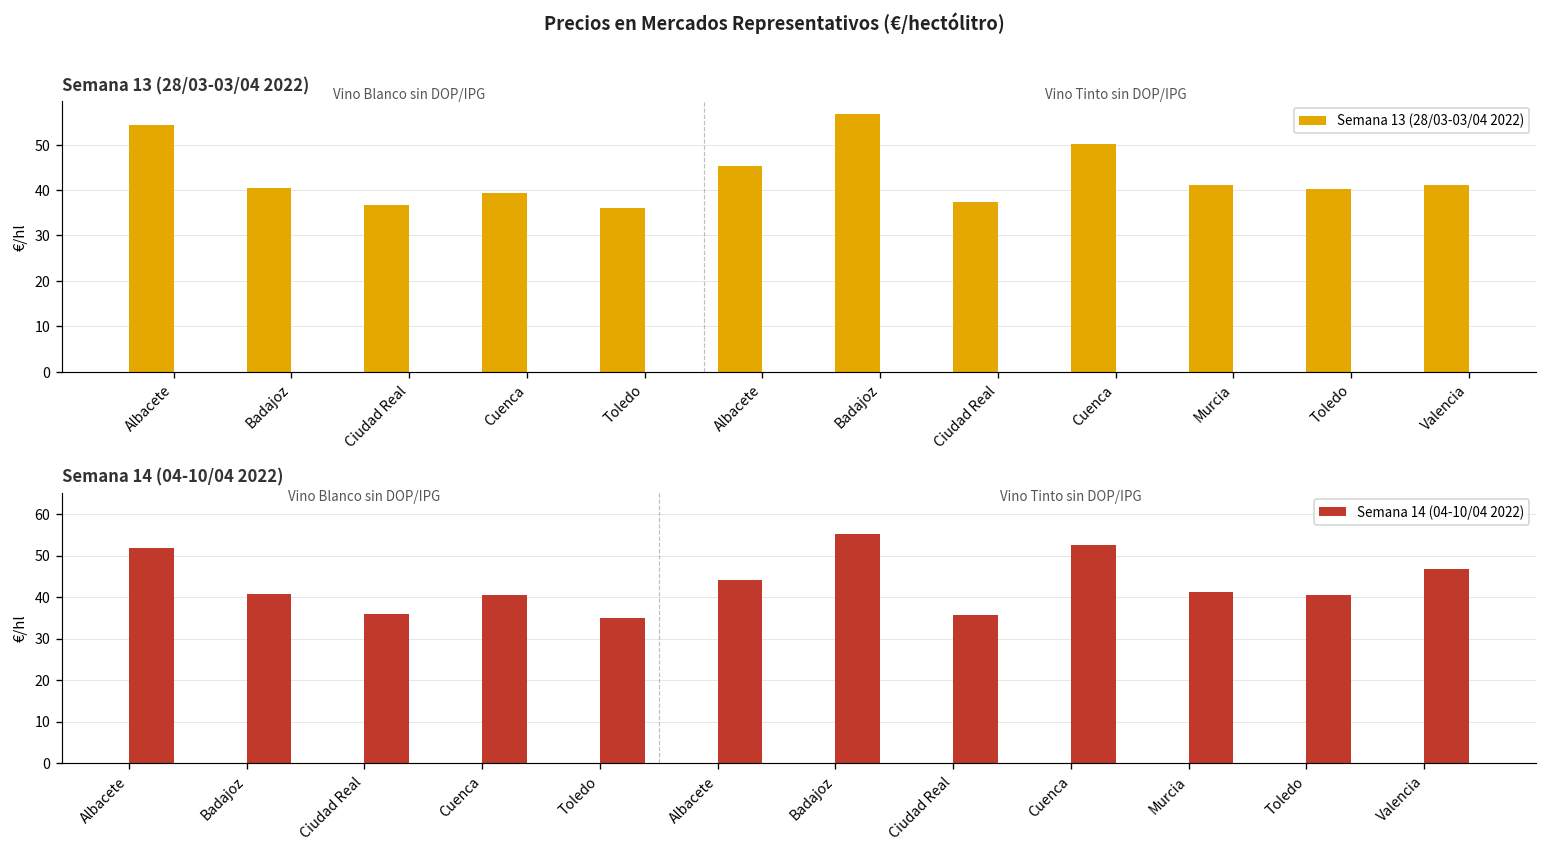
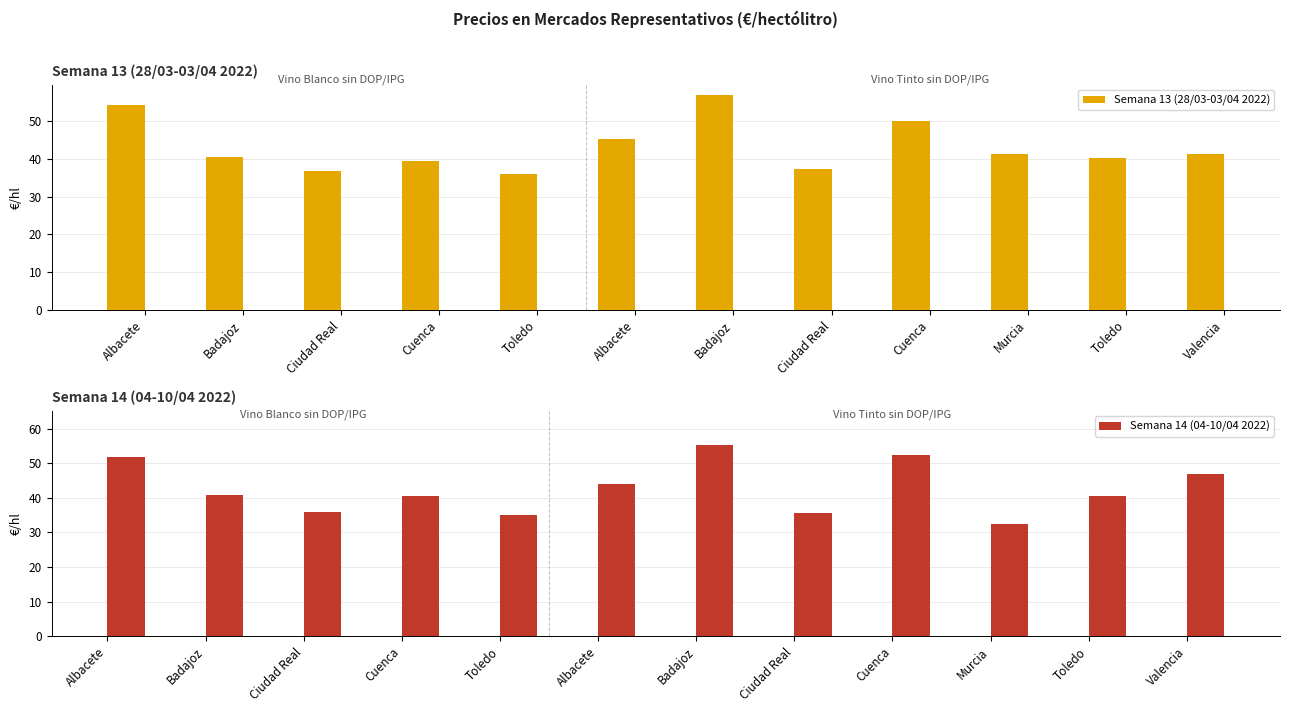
Semana 14 (04-10/04 2022), Murcia: 41 -> 32
